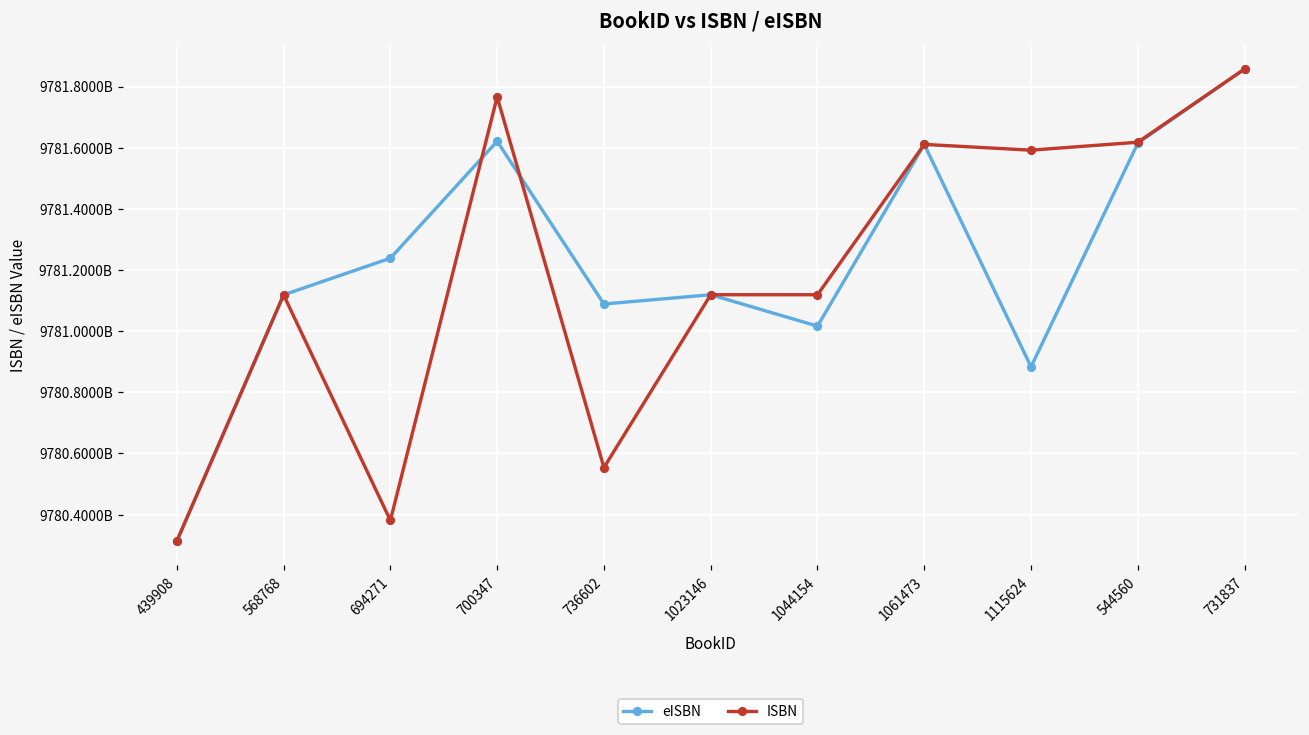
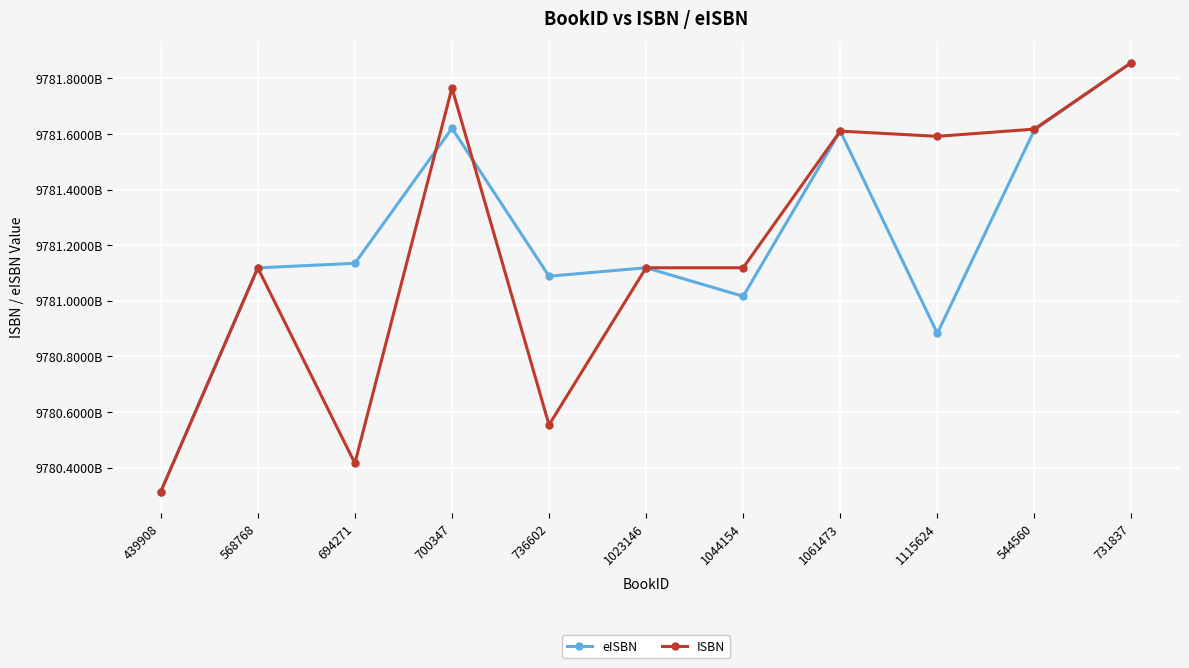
eISBN, 694271: 9781240000000 -> 9781140000000
ISBN, 694271: 9780380000000 -> 9780420000000
